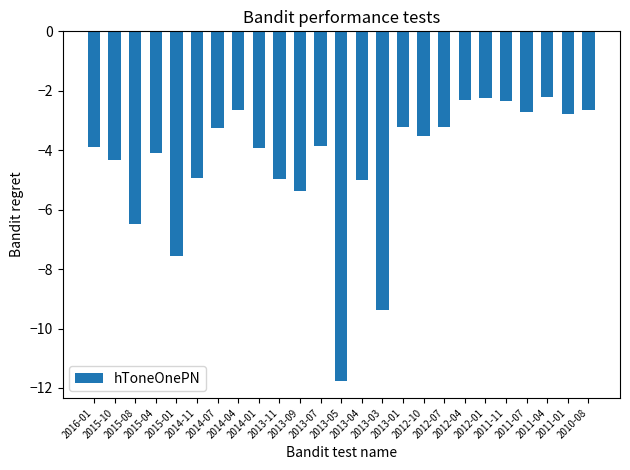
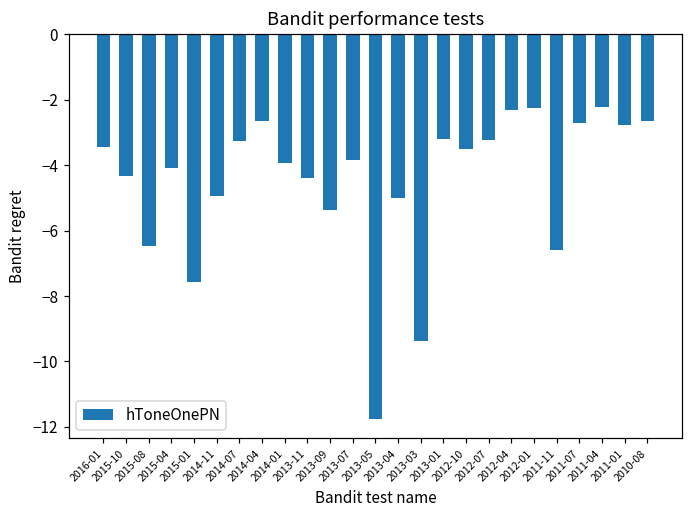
2016-01: -3.9 -> -3.4
2013-11: -5.0 -> -4.4
2011-11: -2.3 -> -6.6
